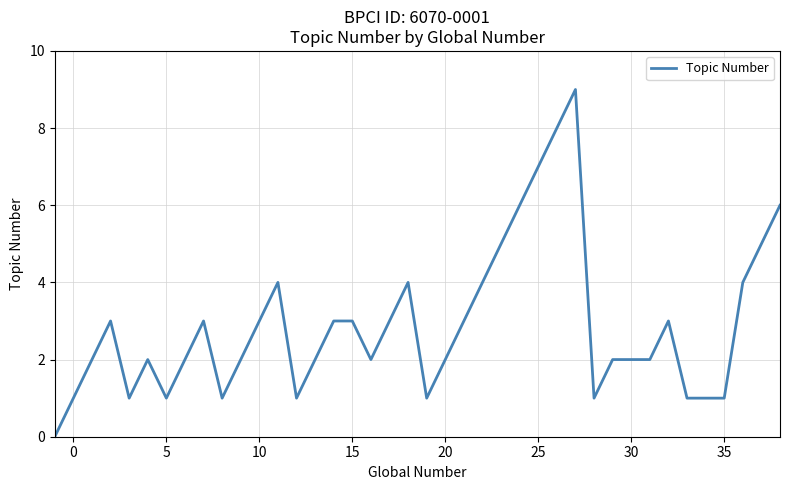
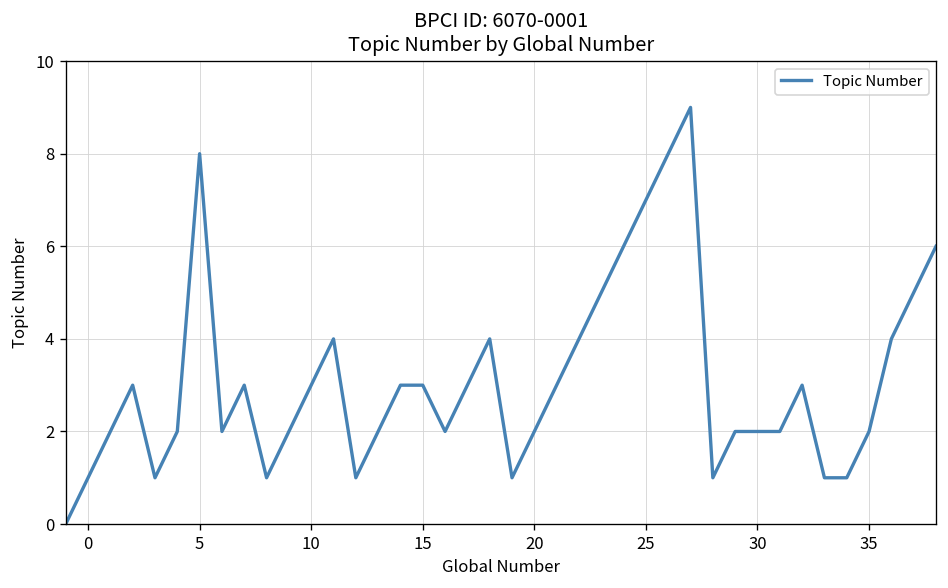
5: 1 -> 8
35: 1 -> 2
